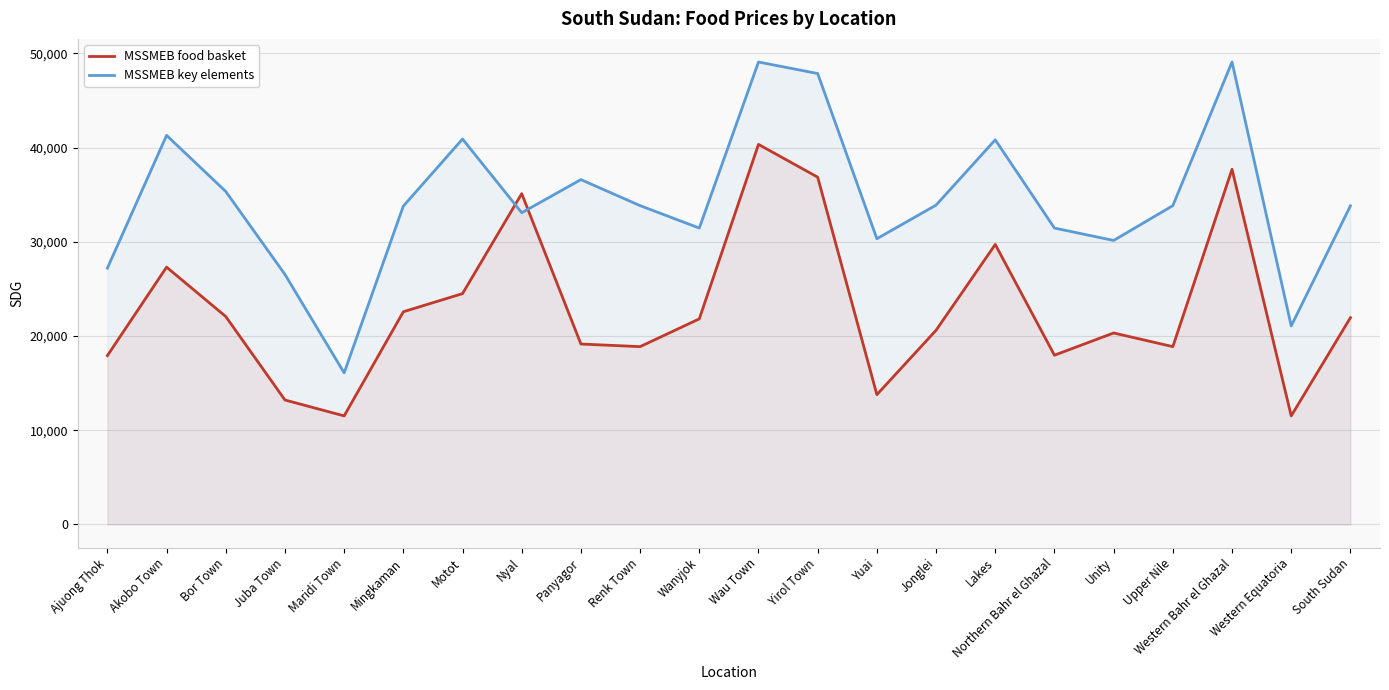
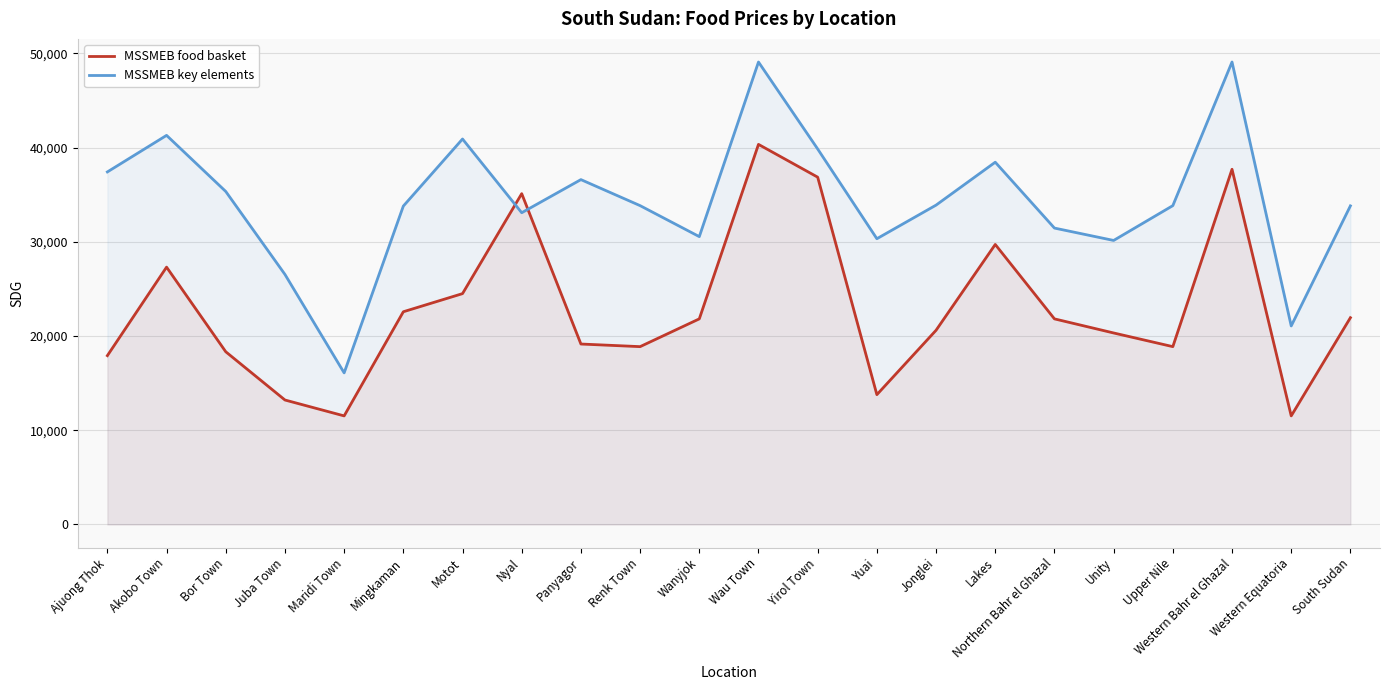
MSSMEB key elements, Ajuong Thok: 27,000 -> 37,000
MSSMEB food basket, Bor Town: 22,000 -> 18,000
MSSMEB key elements, Wanyjok: 31,500 -> 30,600
MSSMEB key elements, Yirol Town: 48,000 -> 40,000
MSSMEB key elements, Lakes: 41,000 -> 38,000
MSSMEB food basket, Northern Bahr el Ghazal: 18,000 -> 22,000
